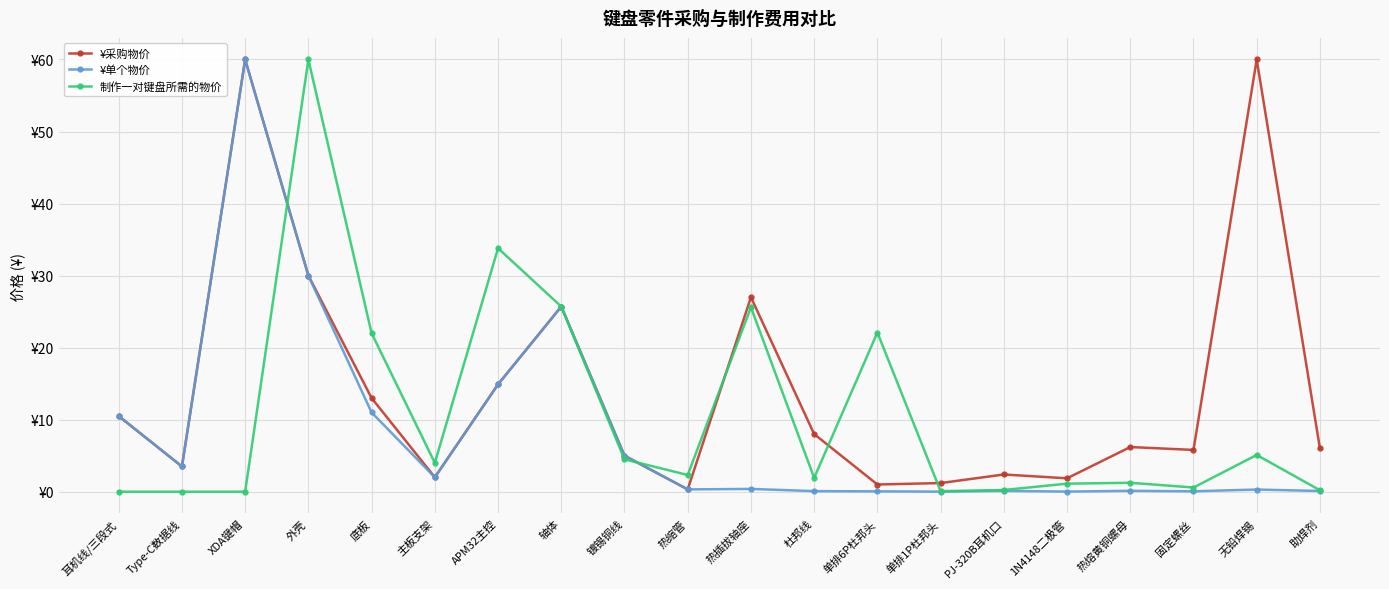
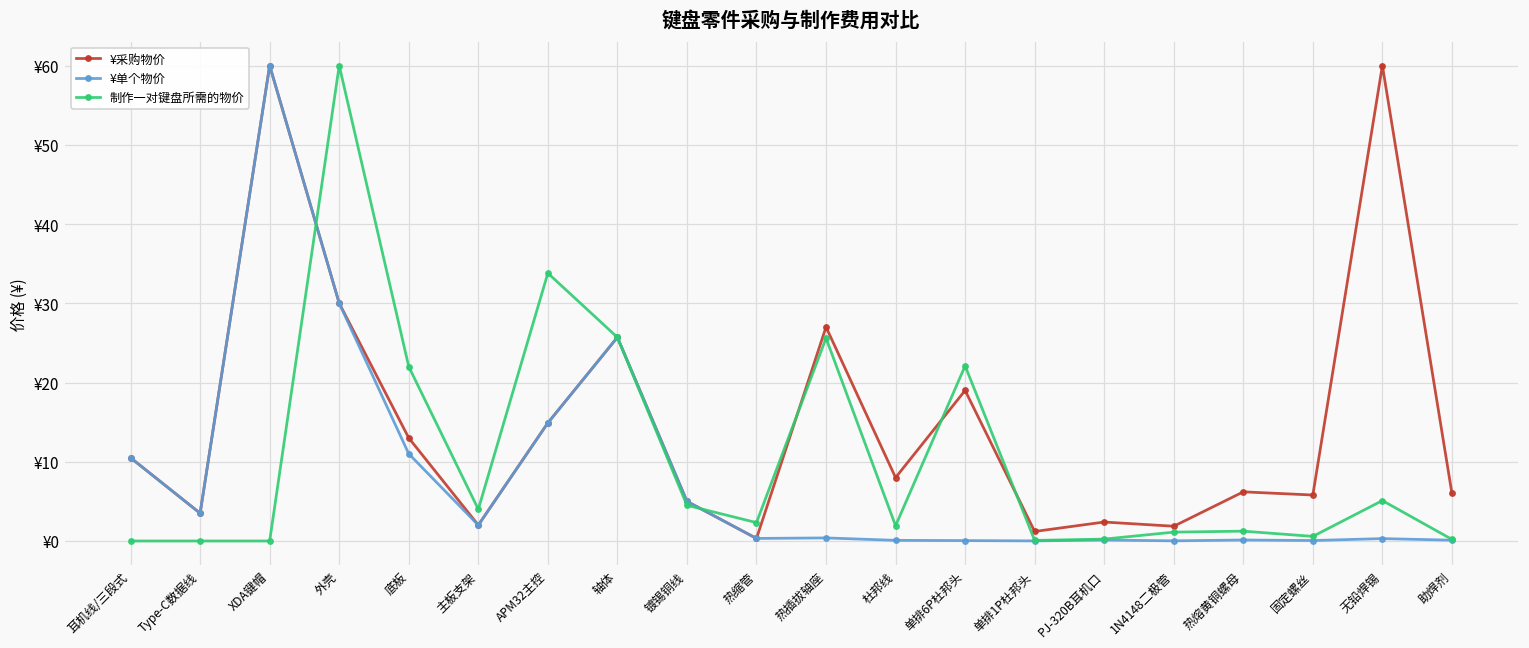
¥采购物价, 单排6P杜邦头: ¥1 -> ¥19
